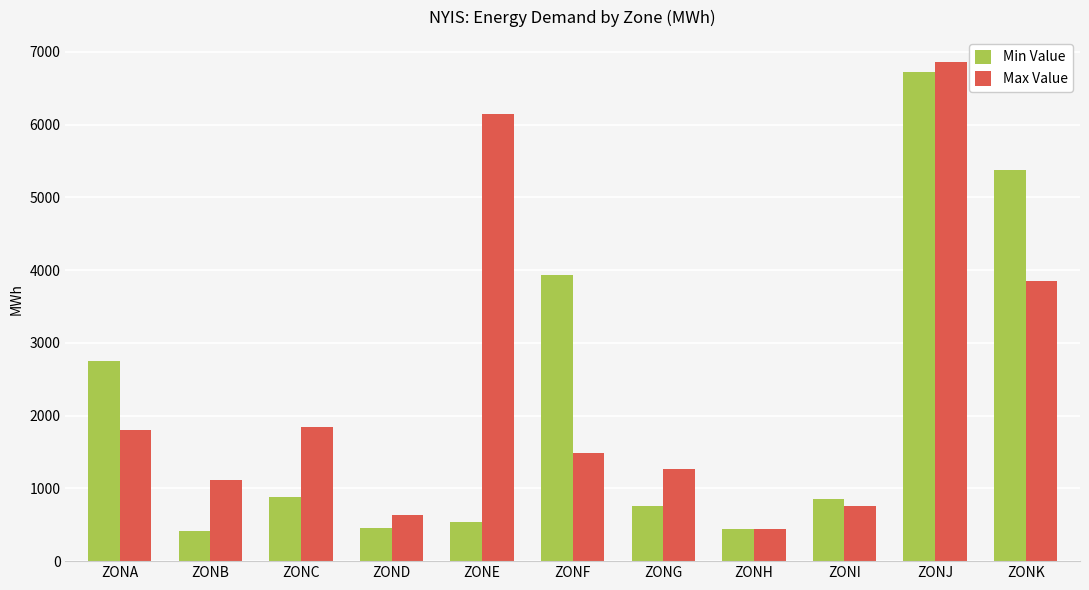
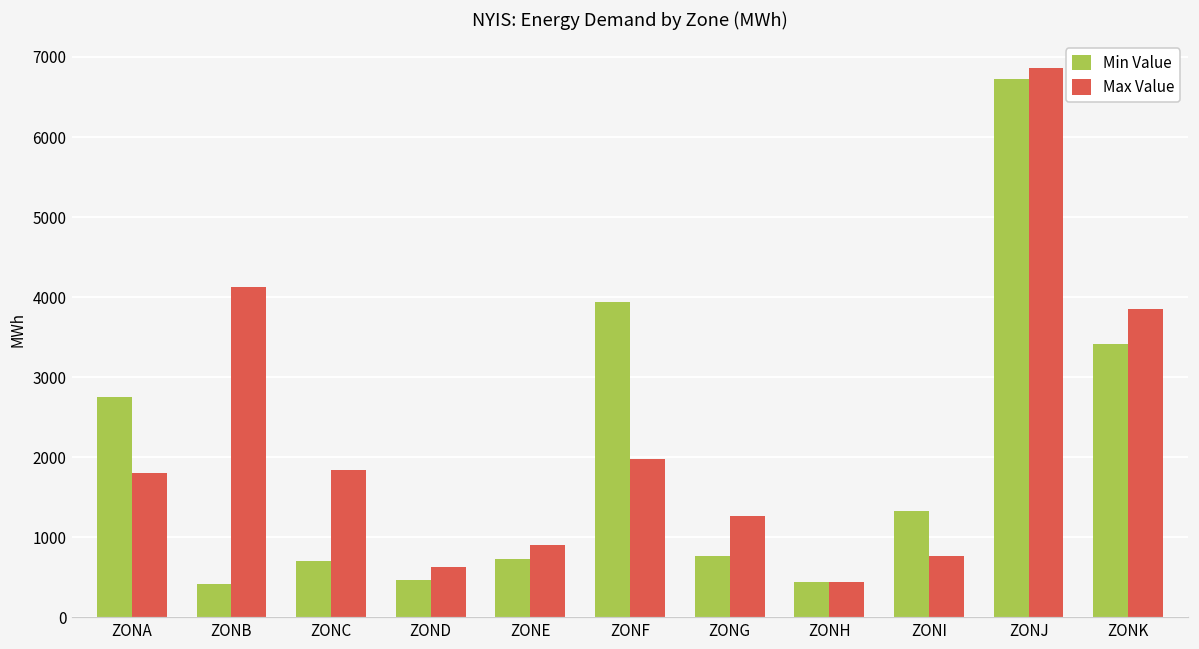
Max Value, ZONB: 1100 -> 4100
Min Value, ZONC: 900 -> 700
Min Value, ZONE: 500 -> 700
Max Value, ZONE: 6100 -> 900
Max Value, ZONF: 1500 -> 2000
Min Value, ZONI: 800 -> 1300
Min Value, ZONK: 5400 -> 3400
